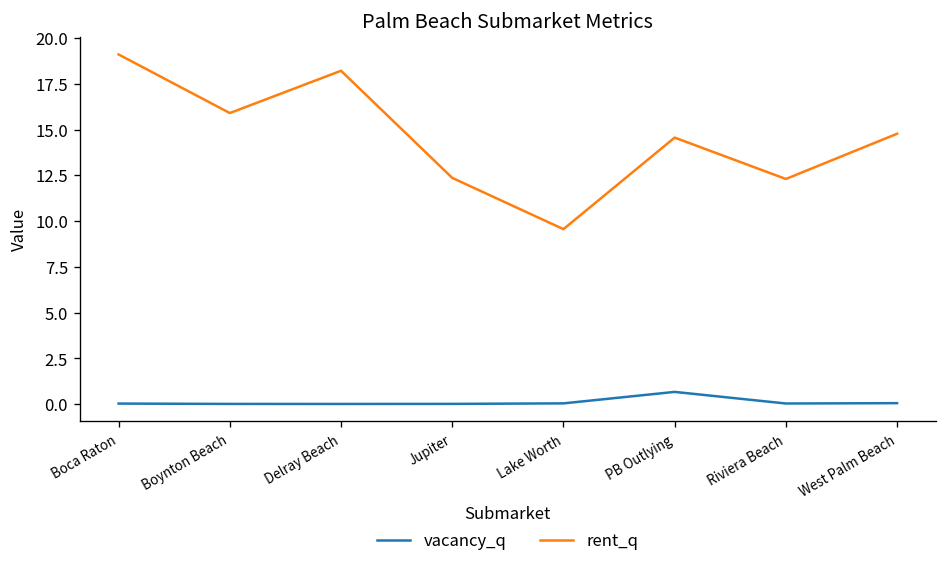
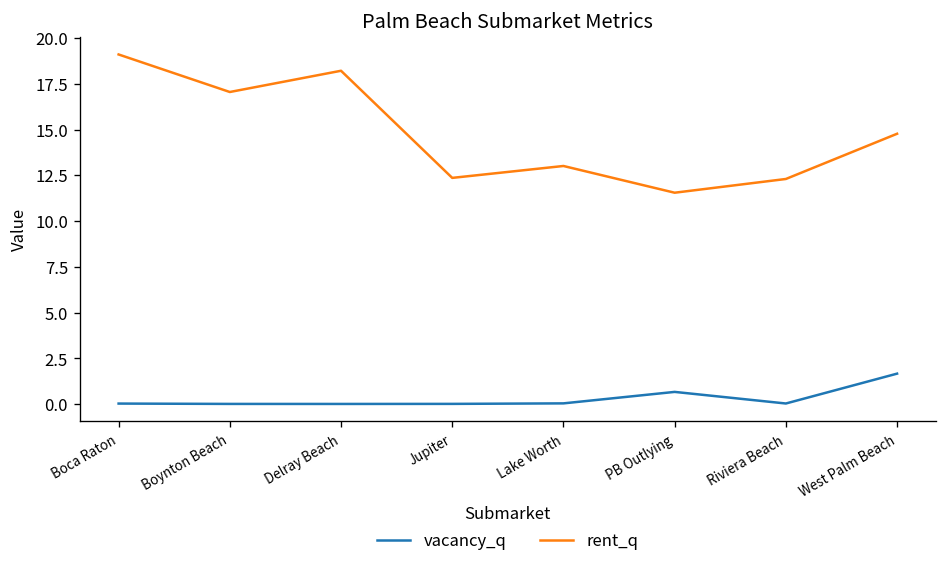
rent_q, Boynton Beach: 15.9 -> 17.1
rent_q, Lake Worth: 9.6 -> 13.0
rent_q, PB Outlying: 14.6 -> 11.6
vacancy_q, West Palm Beach: 0.1 -> 1.7
